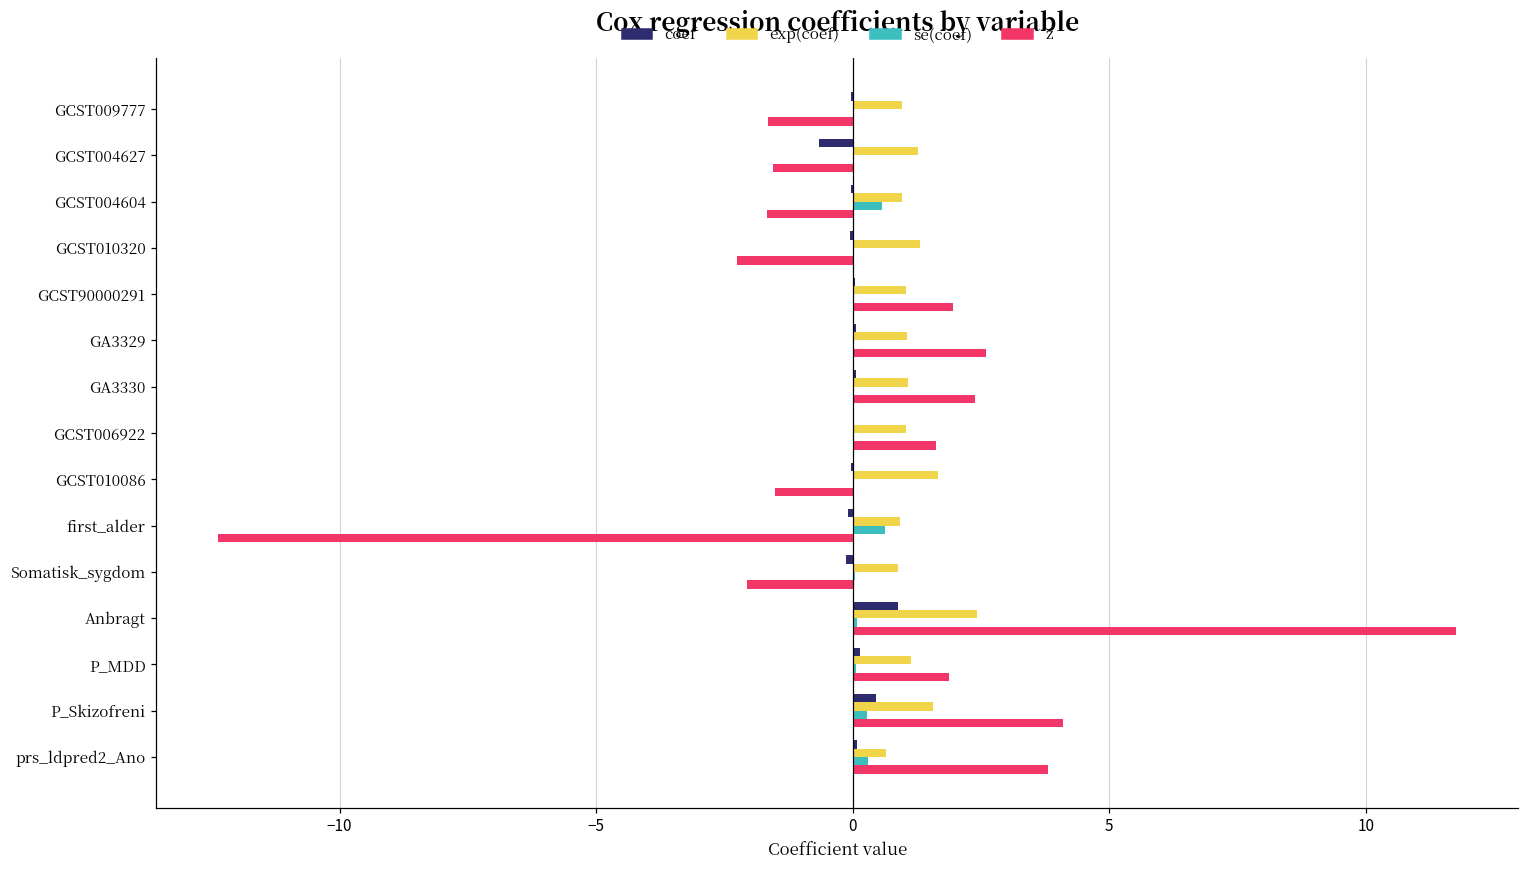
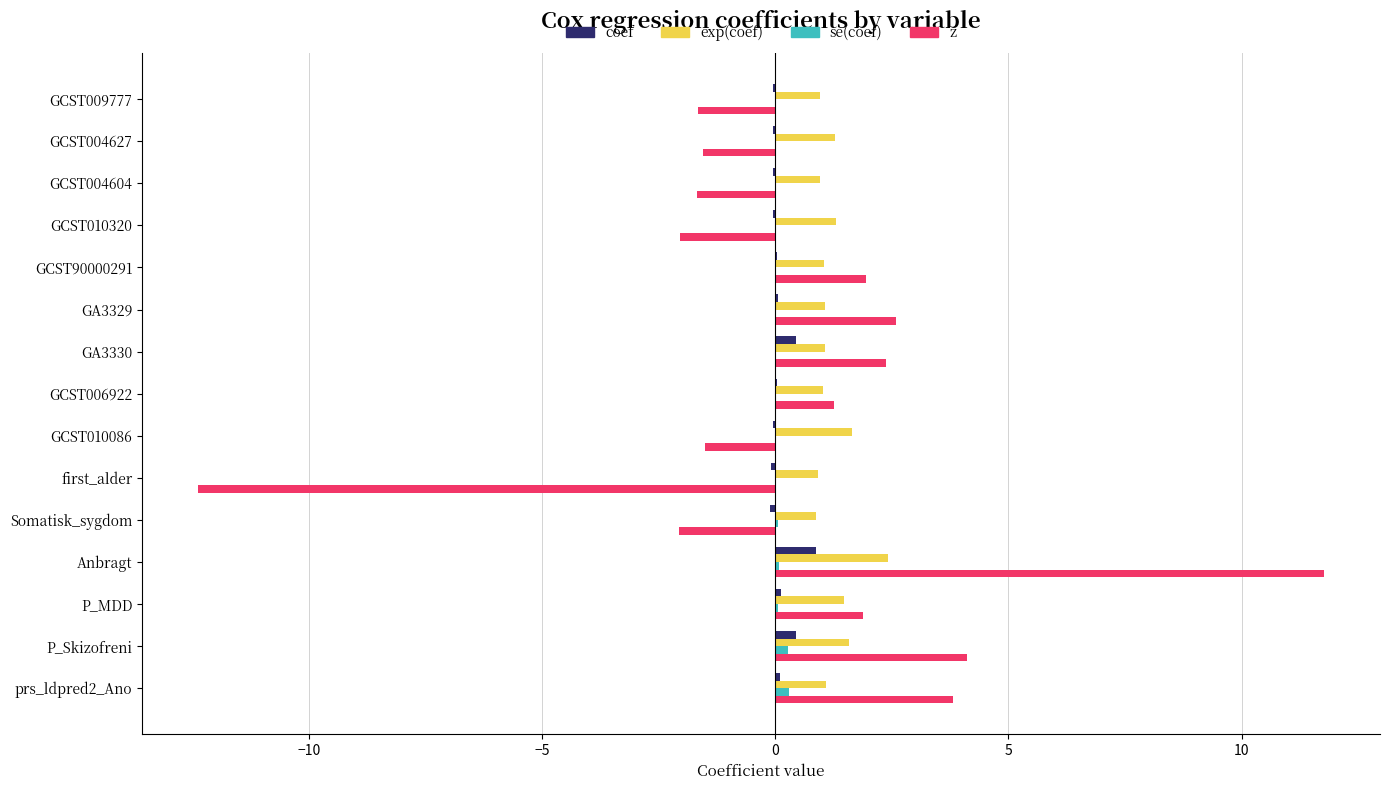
coef, GCST004627: -0.6 -> 0.0
se(coef), GCST004604: 0.6 -> 0.0
z, GCST010320: -2.3 -> -2.0
coef, GA3330: 0.1 -> 0.4
z, GCST006922: 1.6 -> 1.3
se(coef), first_alder: 0.6 -> 0.0
exp(coef), P_MDD: 1.1 -> 1.5
exp(coef), prs_ldpred2_Ano: 0.7 -> 1.1
